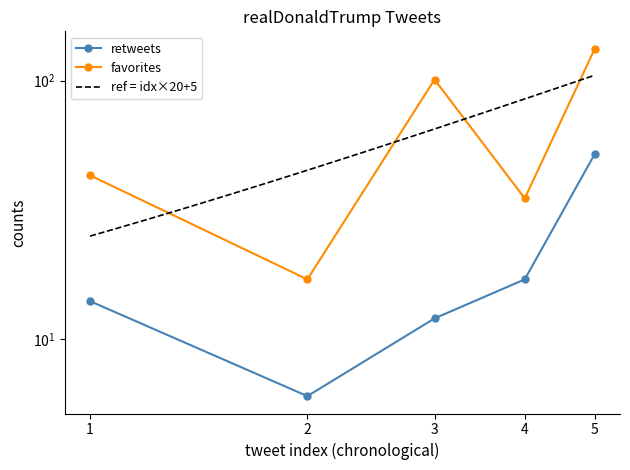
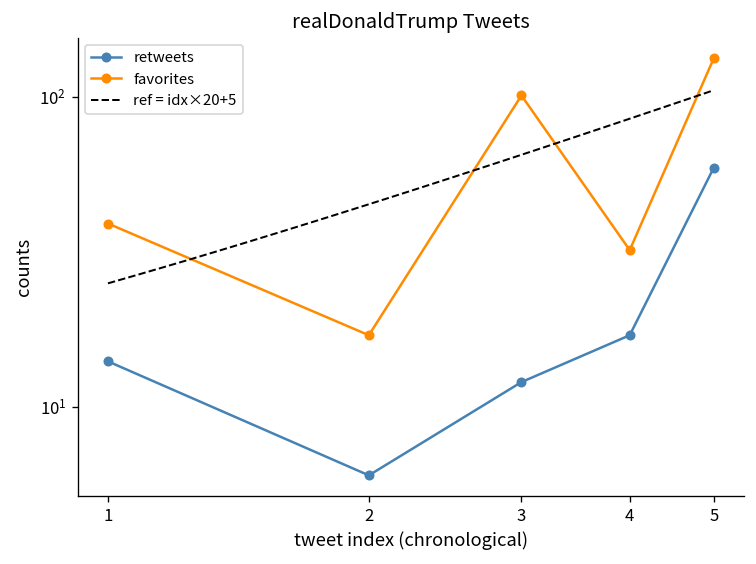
favorites, 1: 43 -> 39
favorites, 4: 35 -> 32
retweets, 5: 52 -> 59
